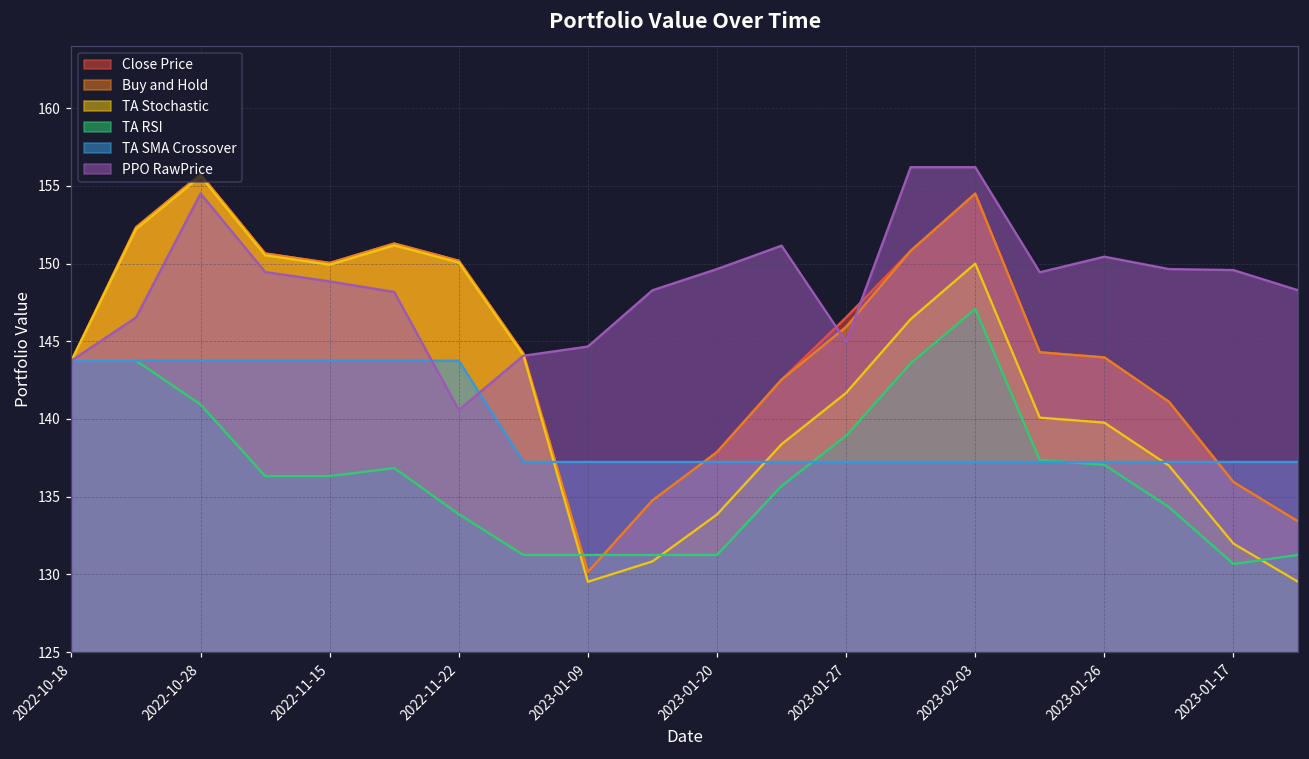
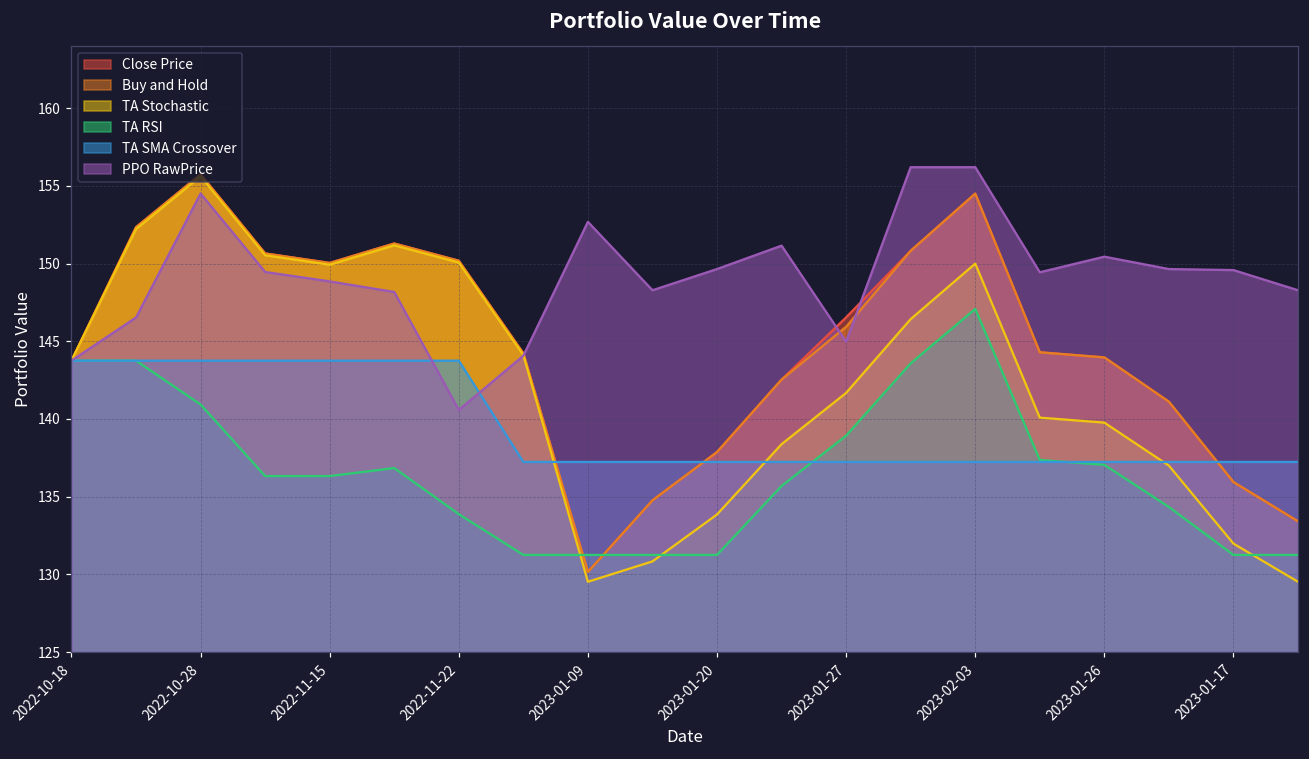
PPO RawPrice, 2023-01-09: 144.7 -> 152.7
TA RSI, 2023-01-17: 130.7 -> 131.2
